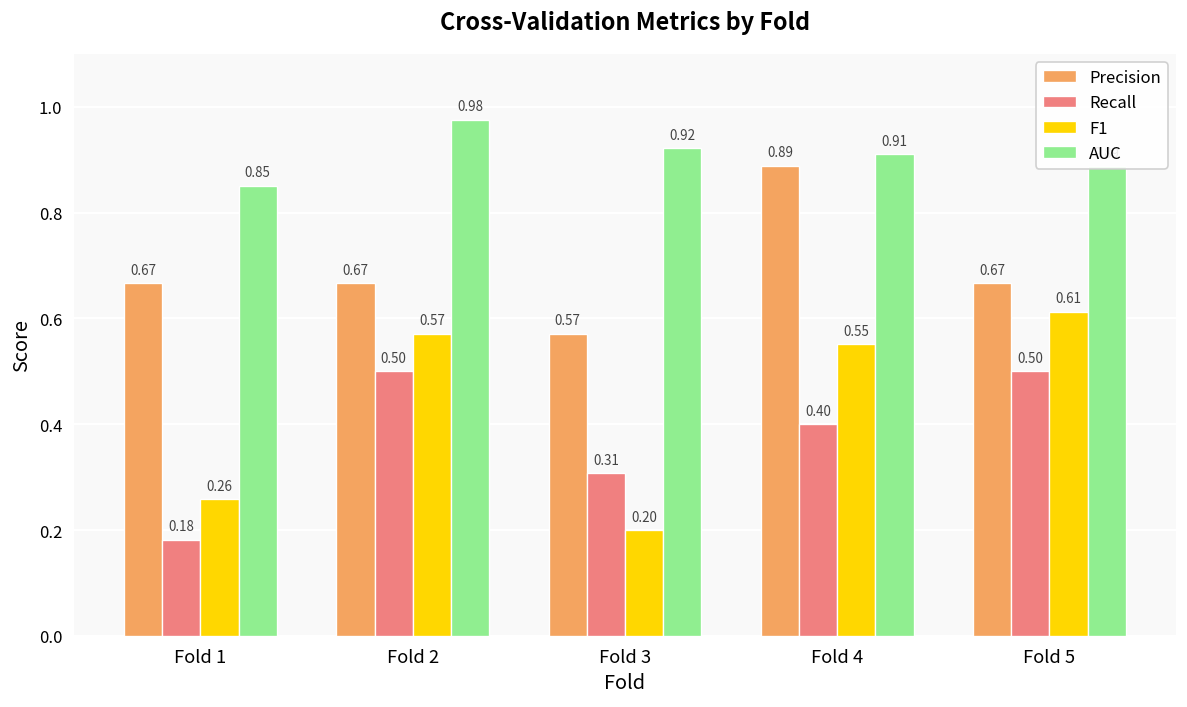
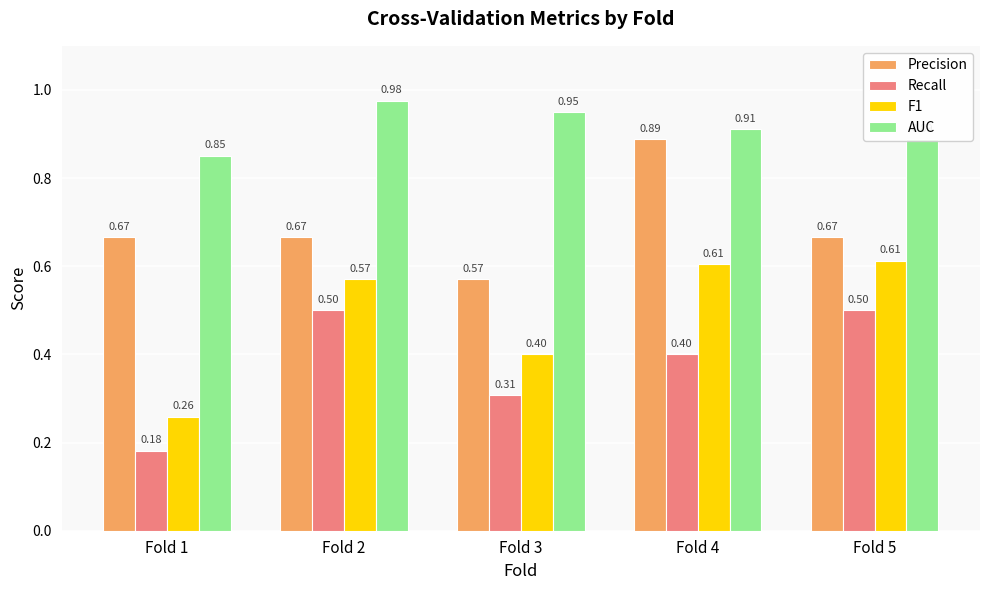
F1, Fold 3: 0.20 -> 0.40
AUC, Fold 3: 0.92 -> 0.95
F1, Fold 4: 0.55 -> 0.61
